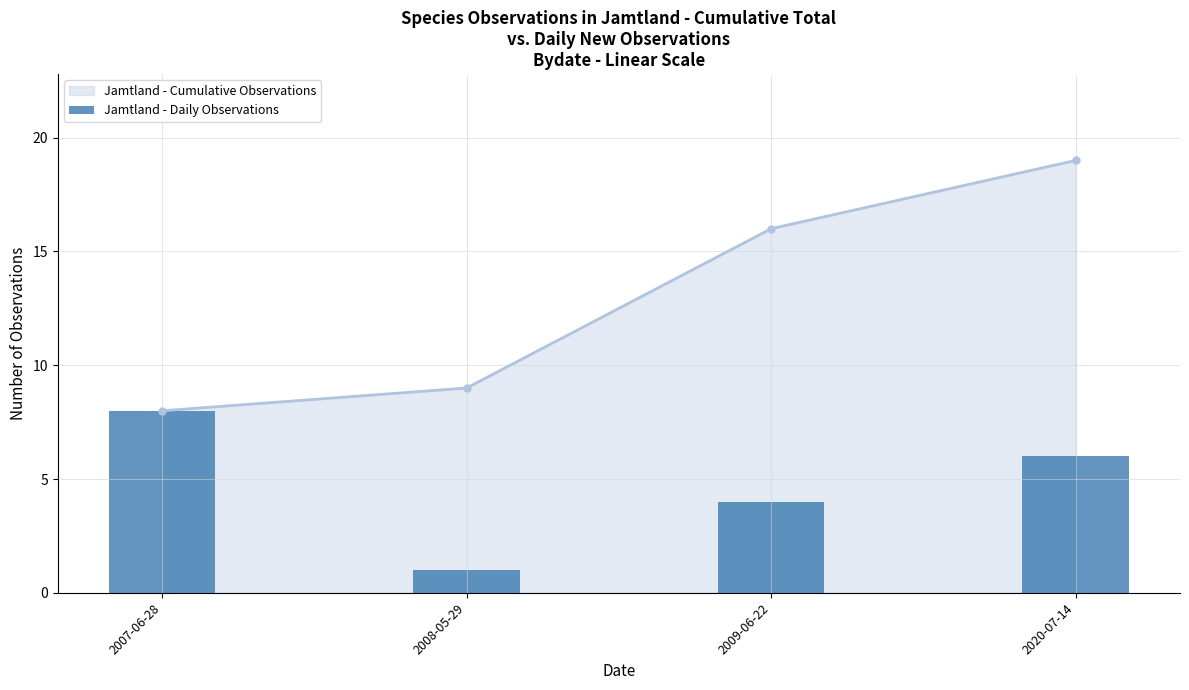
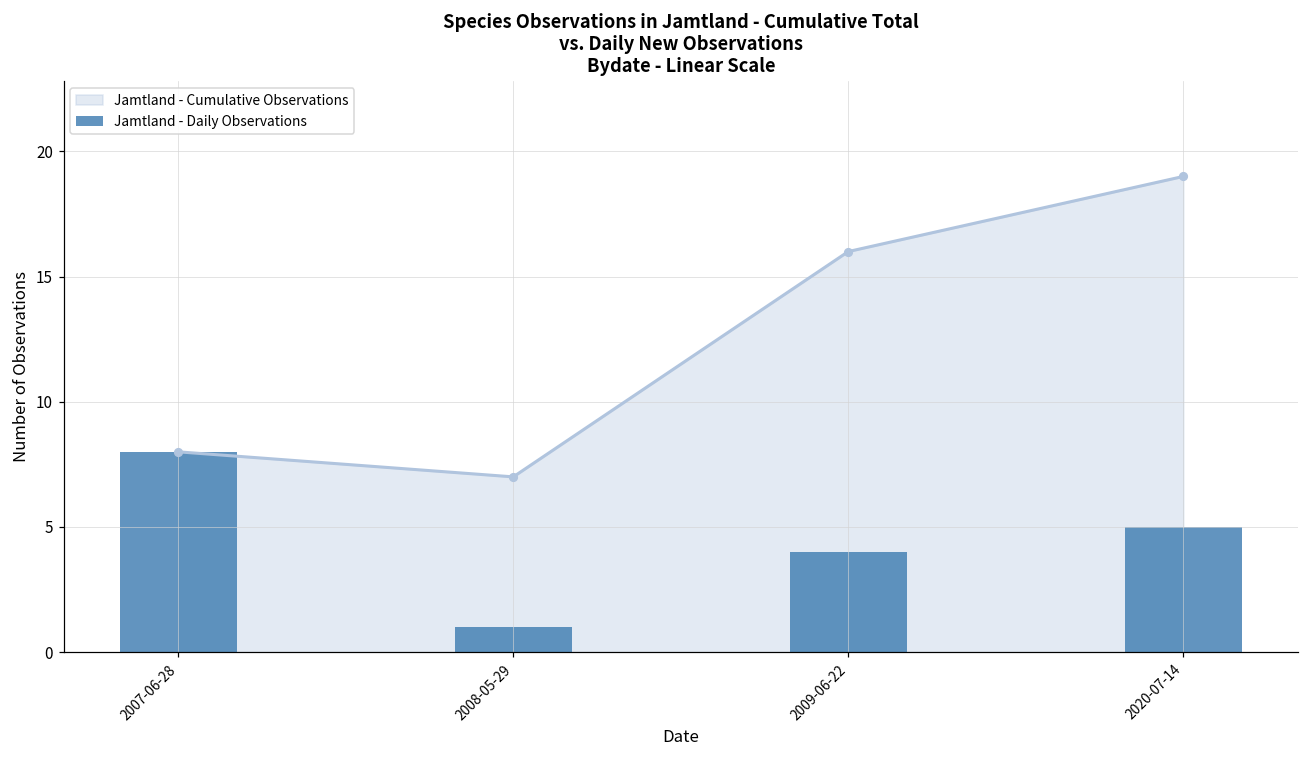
Jamtland - Cumulative Observations, 2008-05-29: 9 -> 7
Jamtland - Daily Observations, 2020-07-14: 6 -> 5
